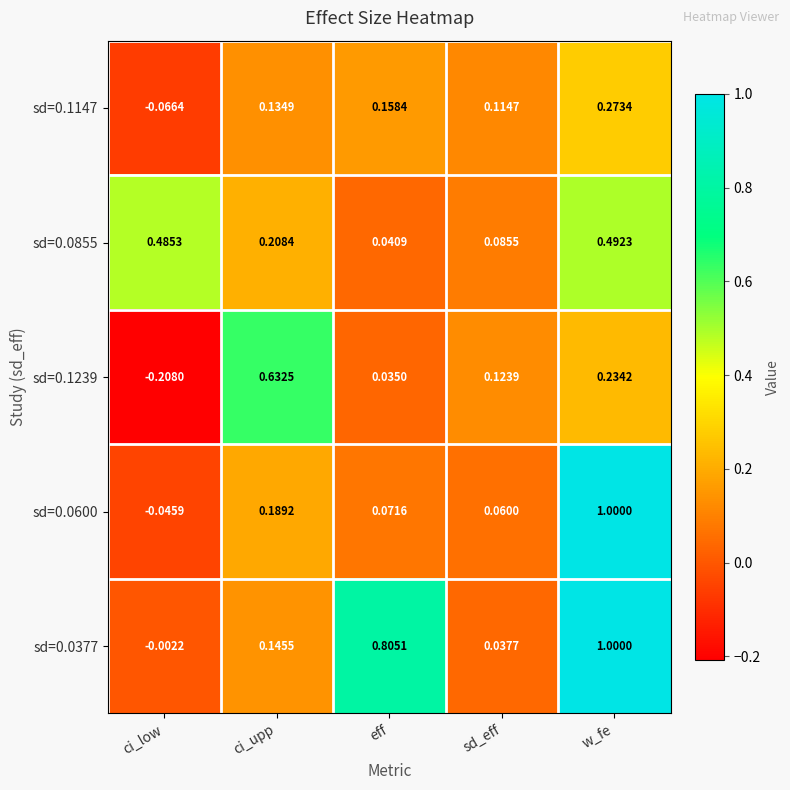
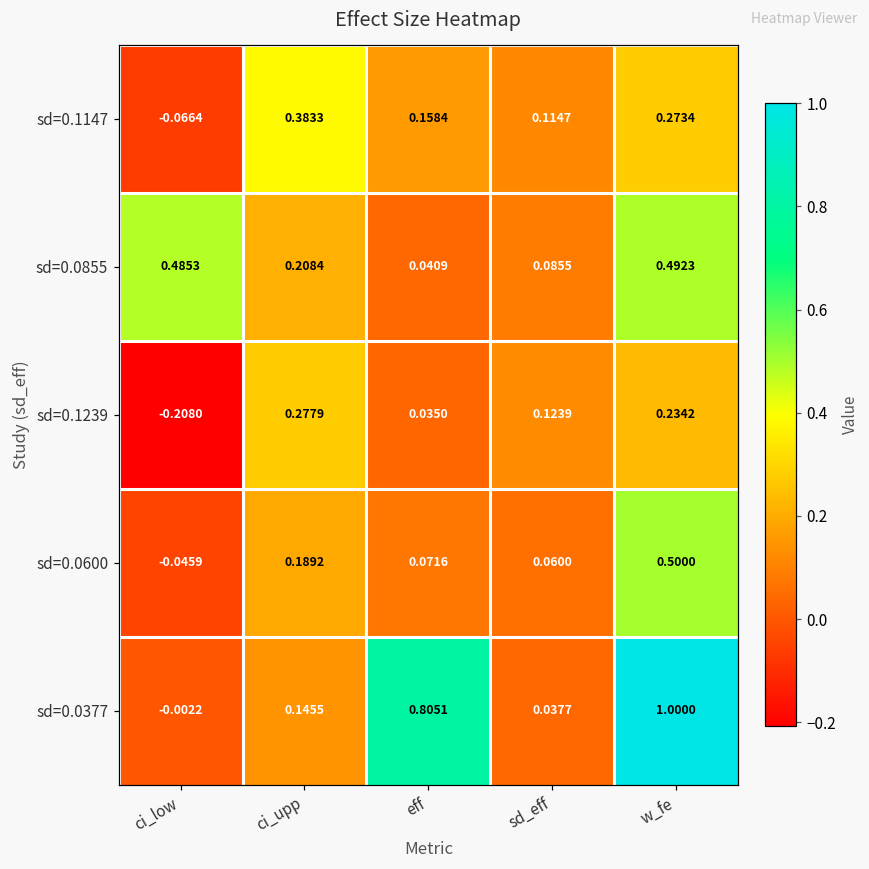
sd=0.1147, ci_upp: 0.1349 -> 0.3833
sd=0.1239, ci_upp: 0.6325 -> 0.2779
sd=0.0600, w_fe: 1.0000 -> 0.5000
